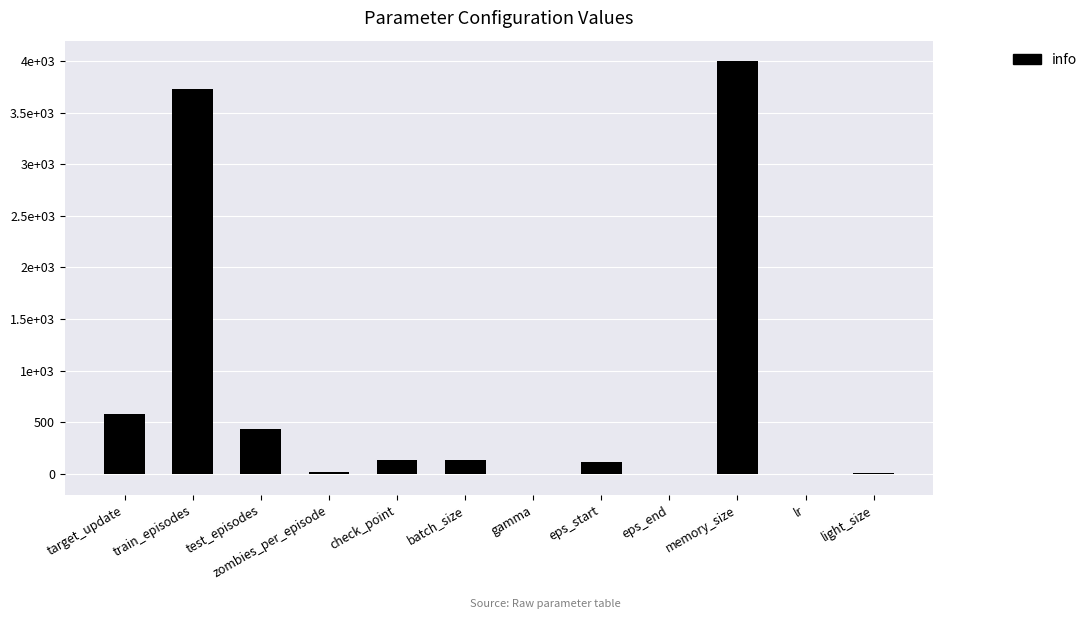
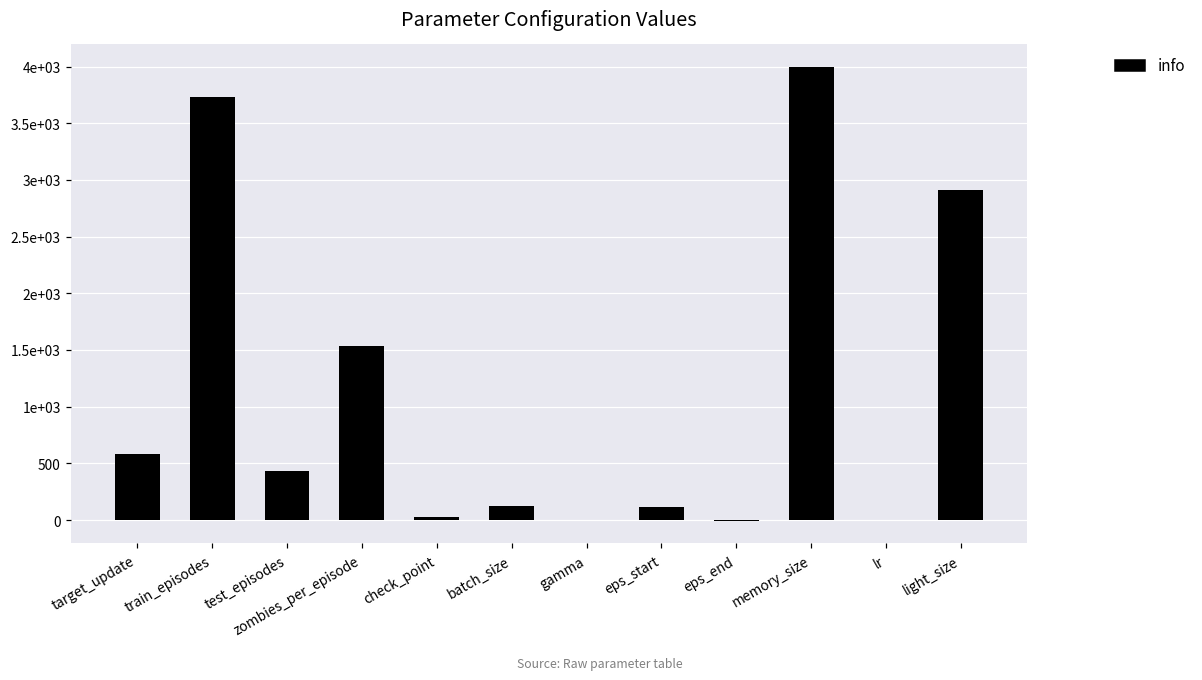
zombies_per_episode: 20 -> 1530
check_point: 130 -> 30
light_size: 0 -> 2910
